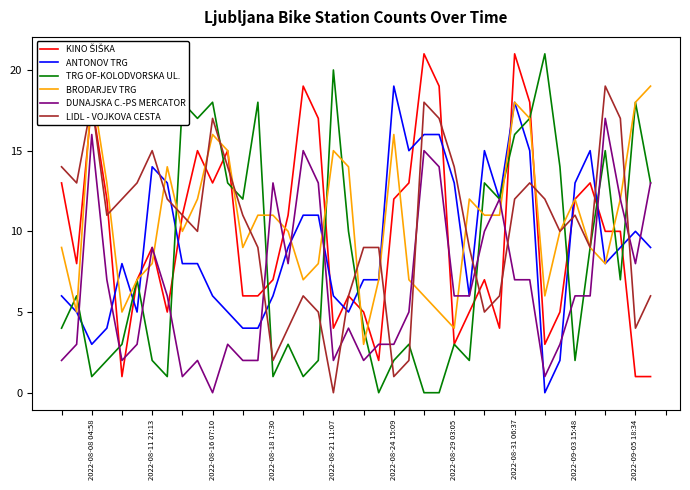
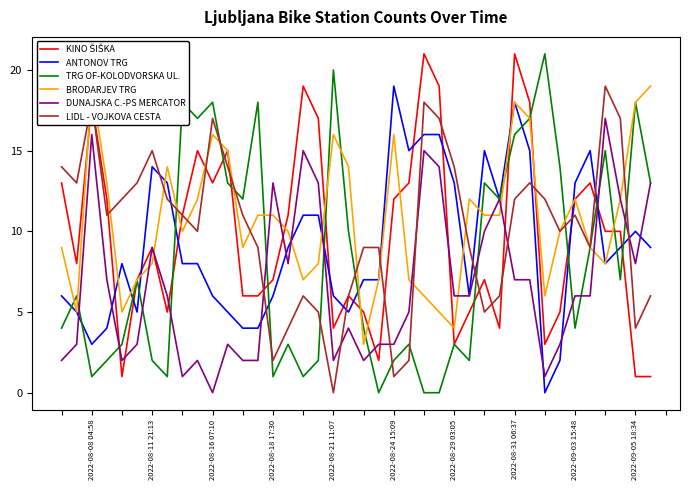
BRODARJEV TRG, 2022-08-21 11:07: 15 -> 16
TRG OF-KOLODVORSKA UL., 2022-09-03 15:48: 2 -> 4
